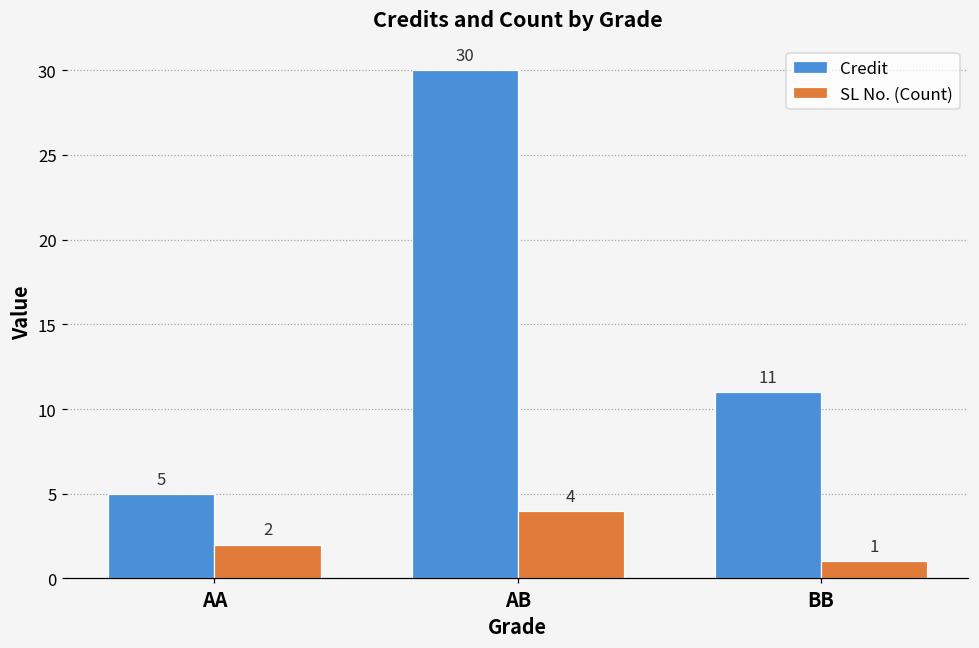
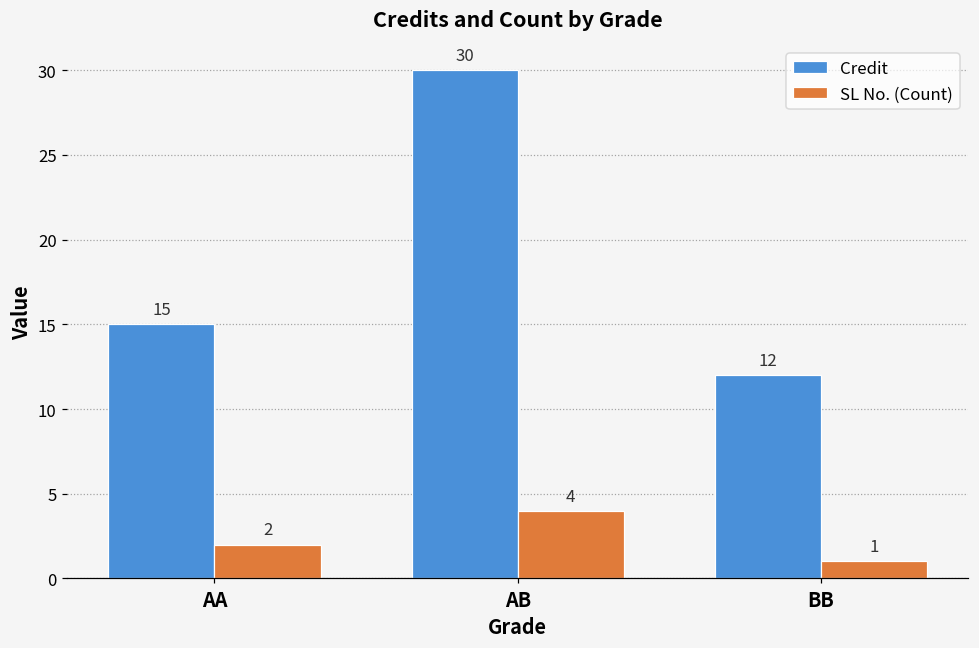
Credit, AA: 5 -> 15
Credit, BB: 11 -> 12
